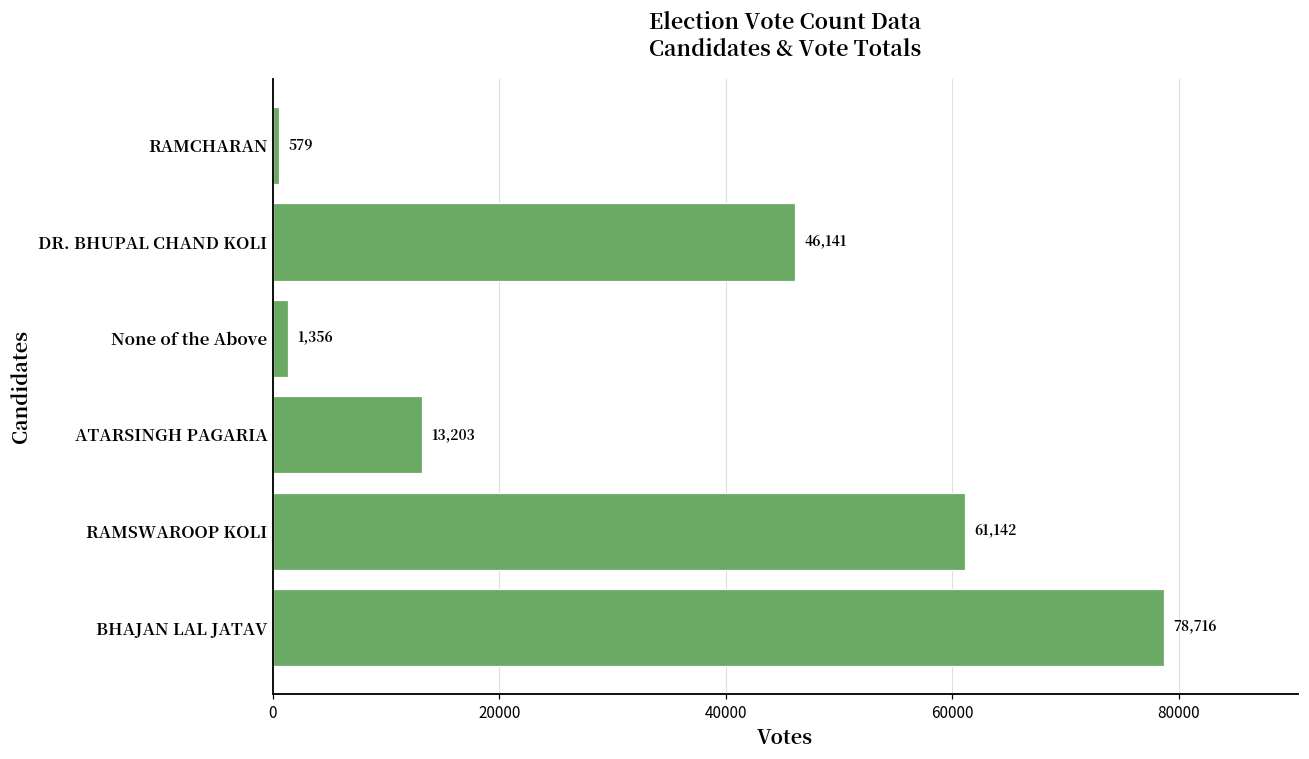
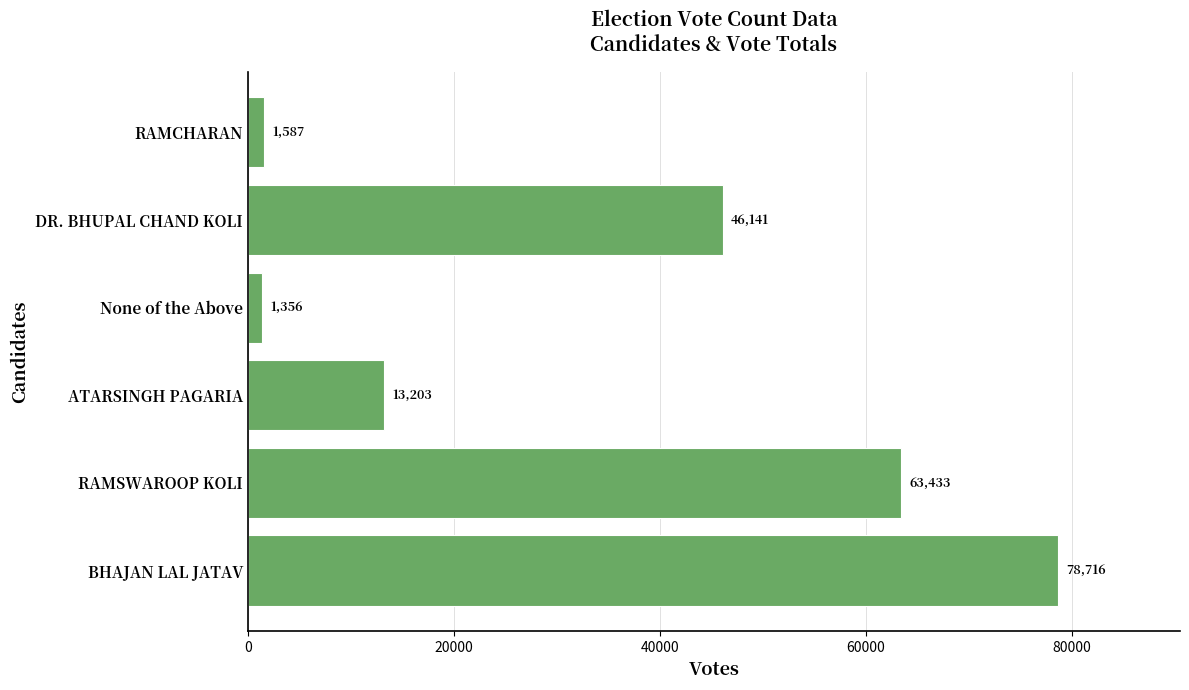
RAMCHARAN: 579 -> 1,587
RAMSWAROOP KOLI: 61,142 -> 63,433
